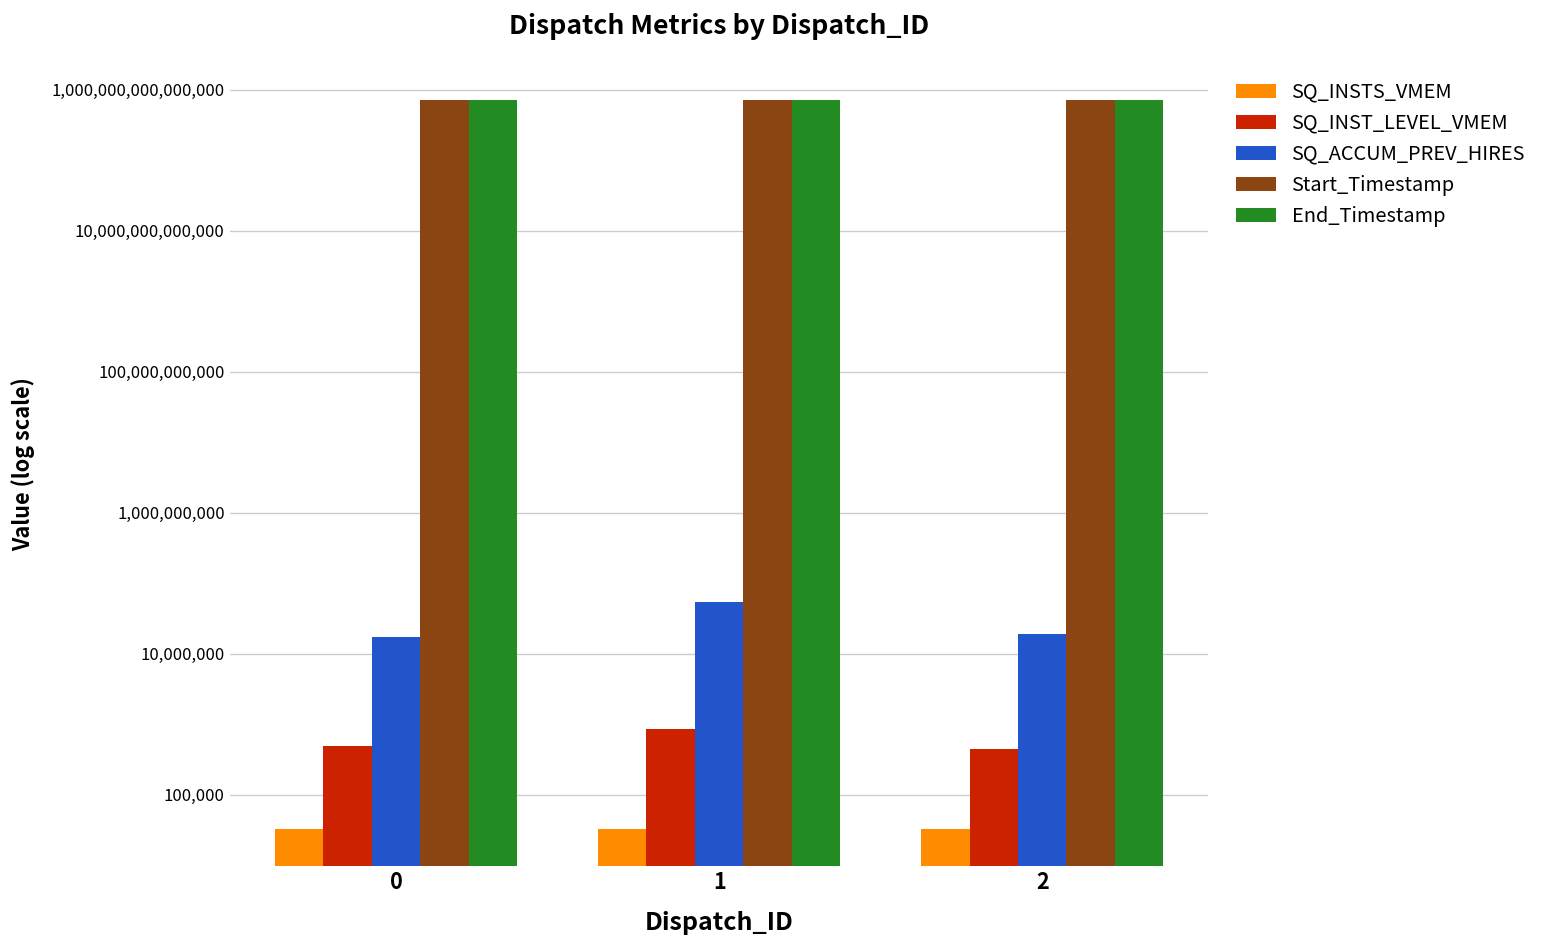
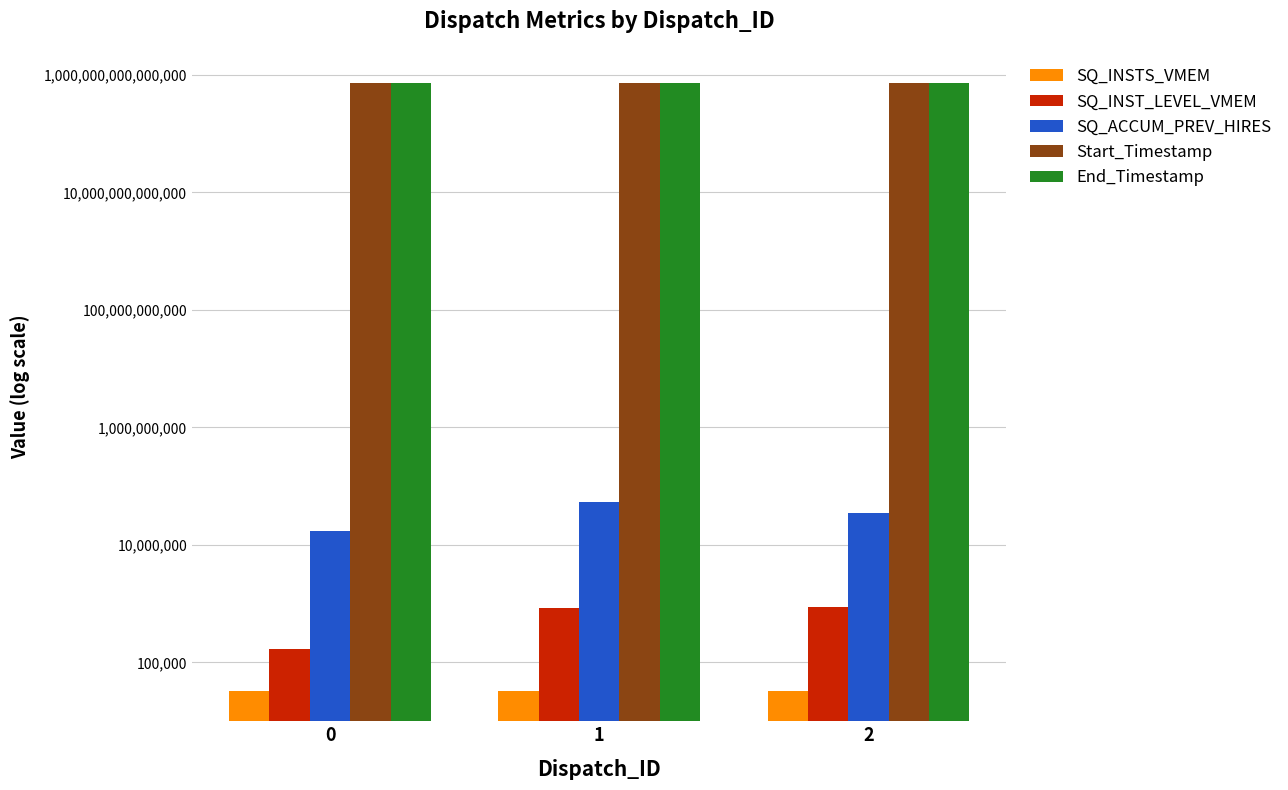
SQ_INST_LEVEL_VMEM, 0: 500,000 -> 170,000
SQ_INST_LEVEL_VMEM, 2: 400,000 -> 900,000
SQ_ACCUM_PREV_HIRES, 2: 19,000,000 -> 40,000,000
